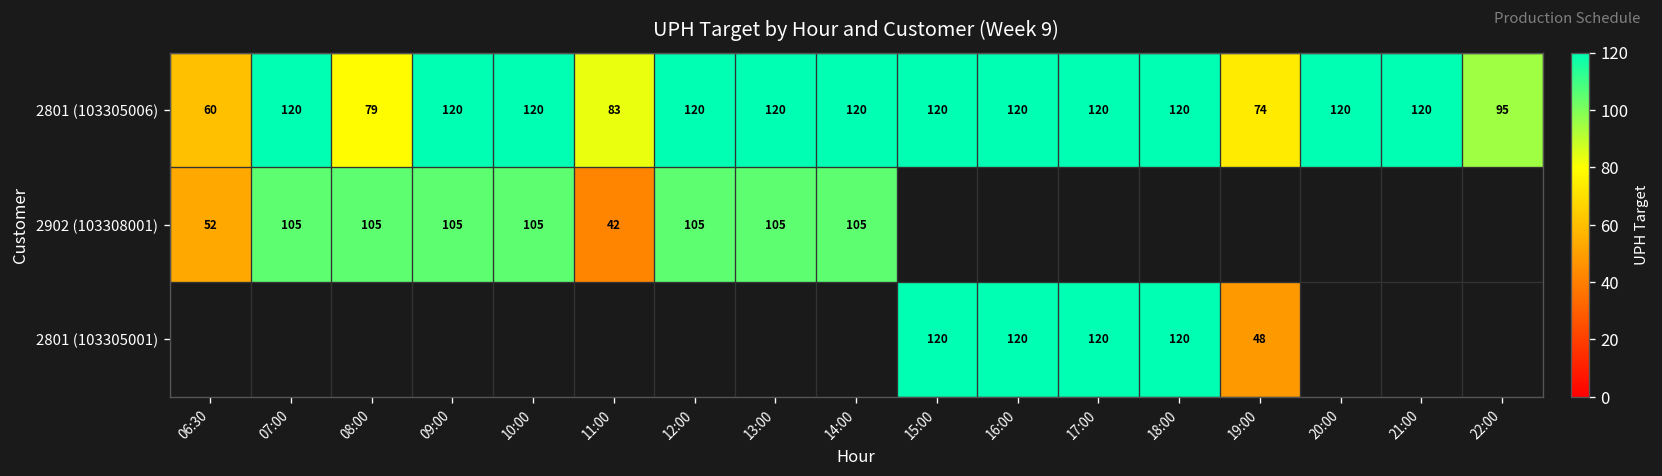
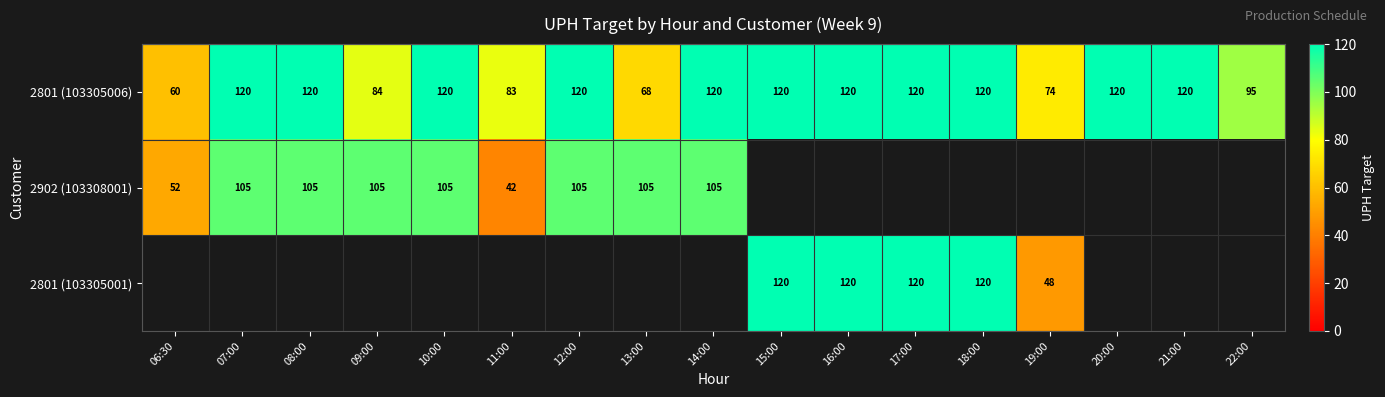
2801 (103305006), 08:00: 79 -> 120
2801 (103305006), 09:00: 120 -> 84
2801 (103305006), 13:00: 120 -> 68
